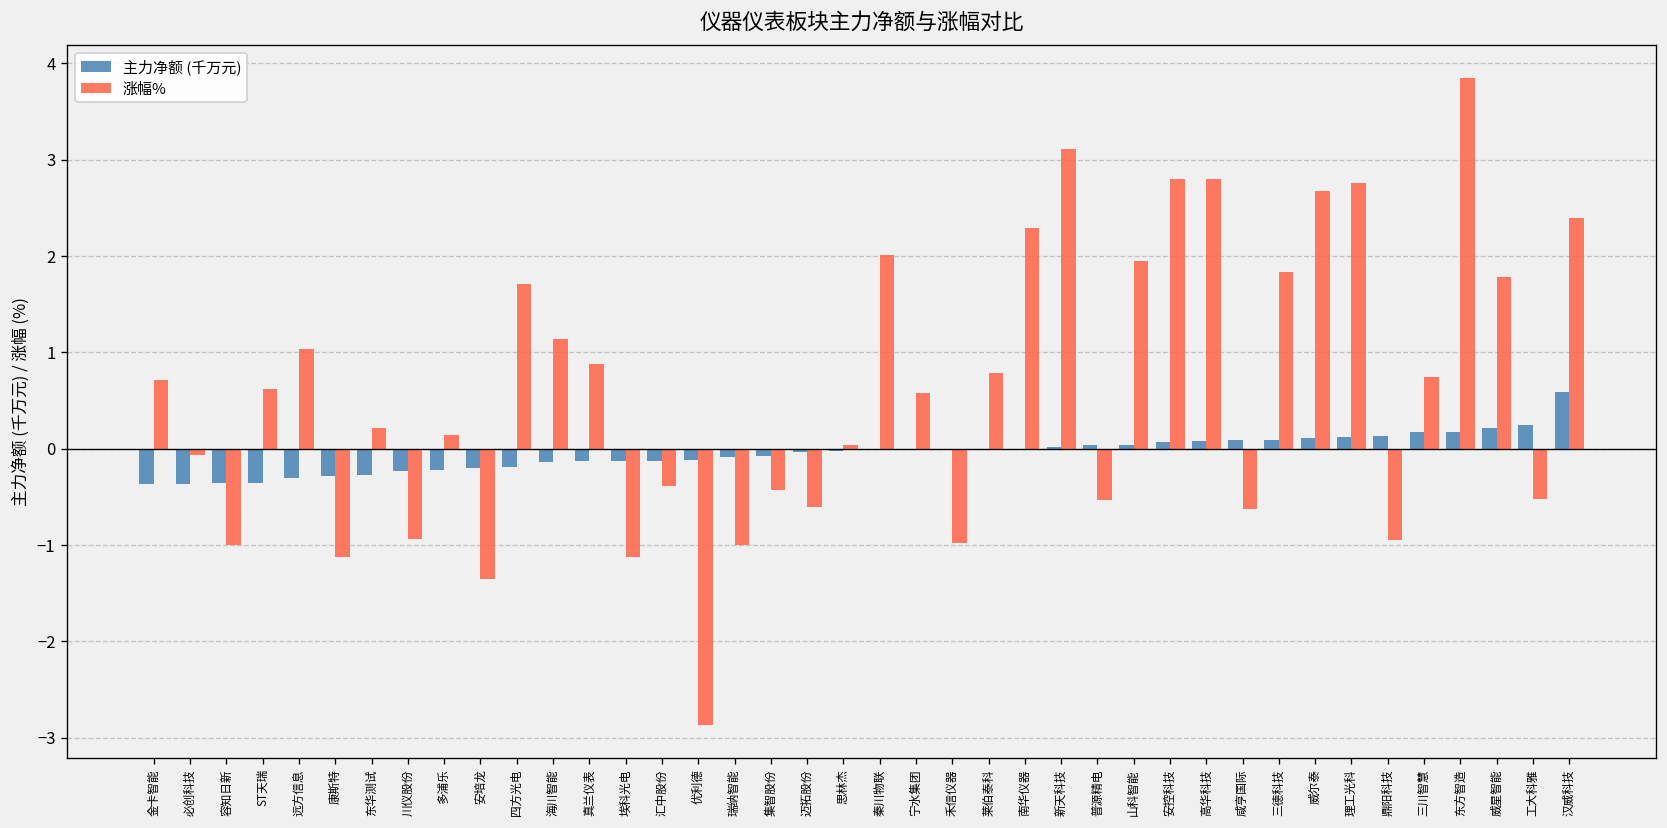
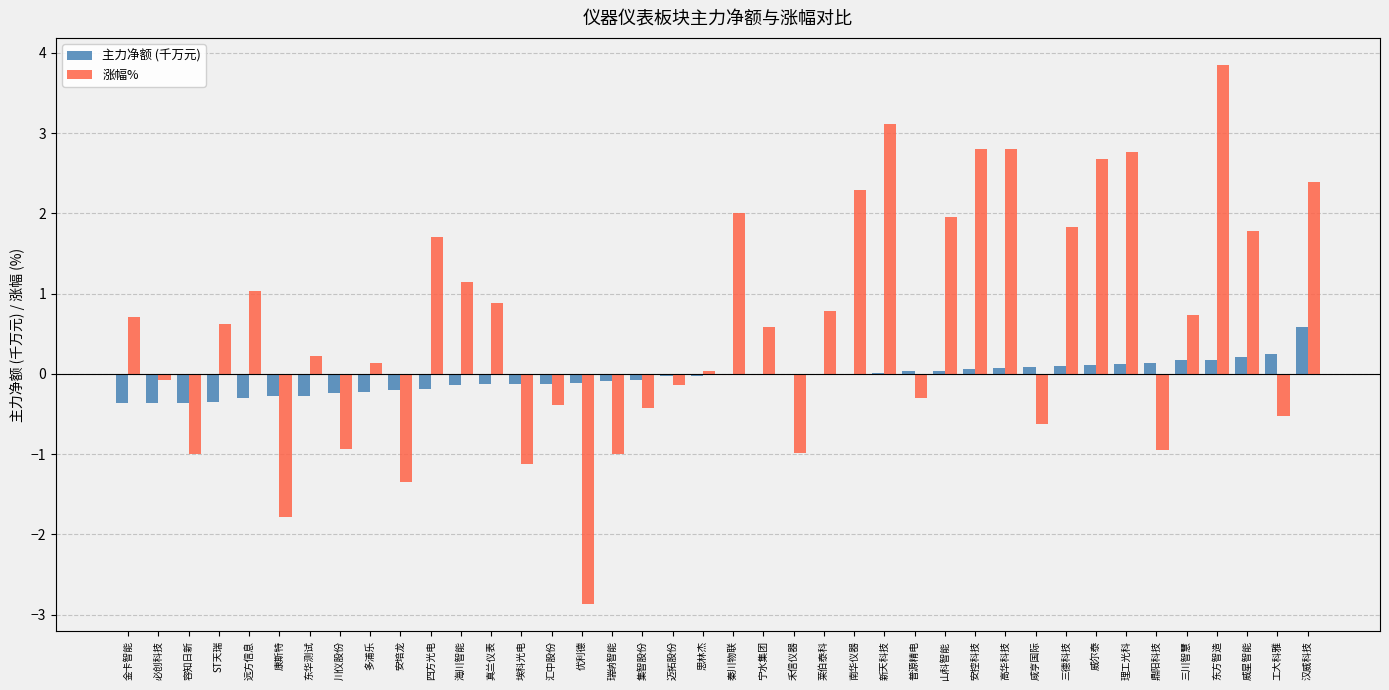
涨幅%, 康斯特: -1.1 -> -1.8
涨幅%, 迈拓股份: -0.6 -> -0.1
涨幅%, 普源精电: -0.5 -> -0.3
